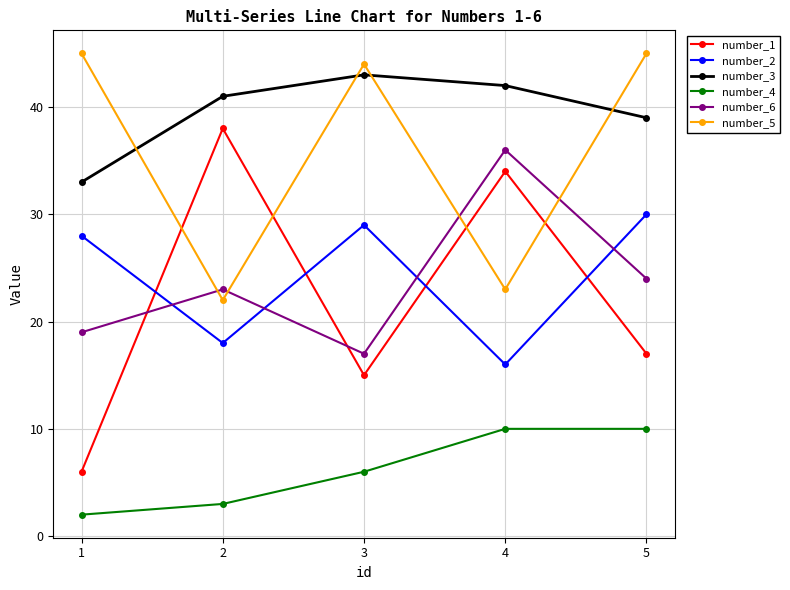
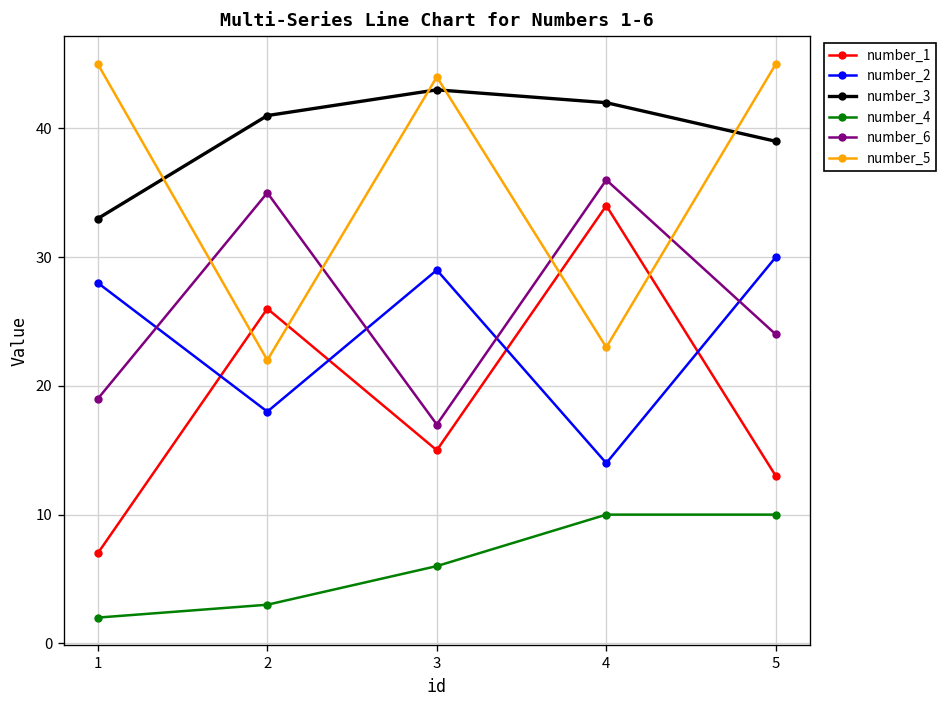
number_1, 1: 6 -> 7
number_1, 2: 38 -> 26
number_6, 2: 23 -> 35
number_2, 4: 16 -> 14
number_1, 5: 17 -> 13
